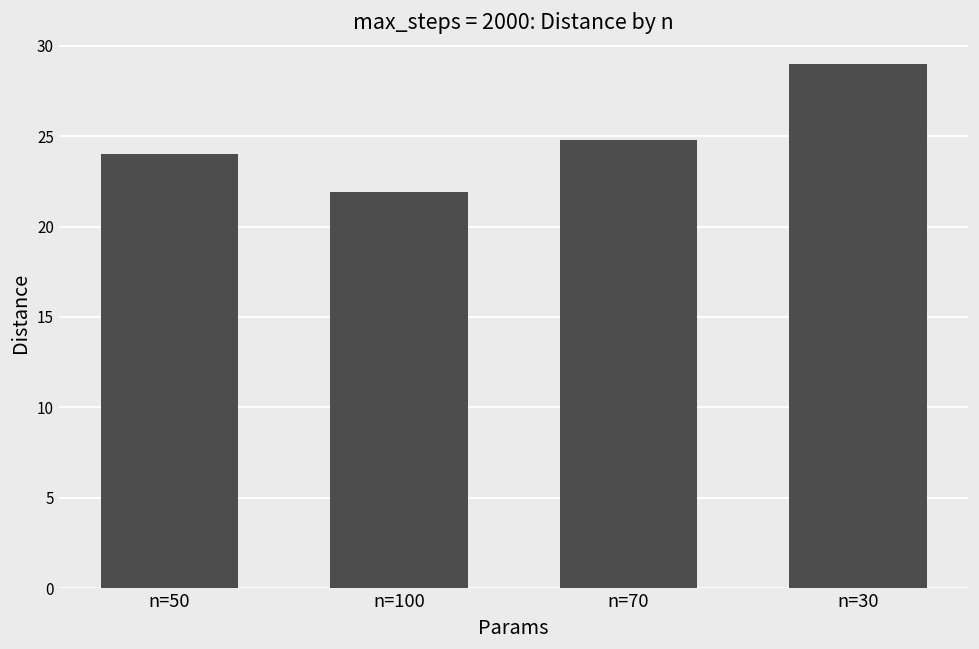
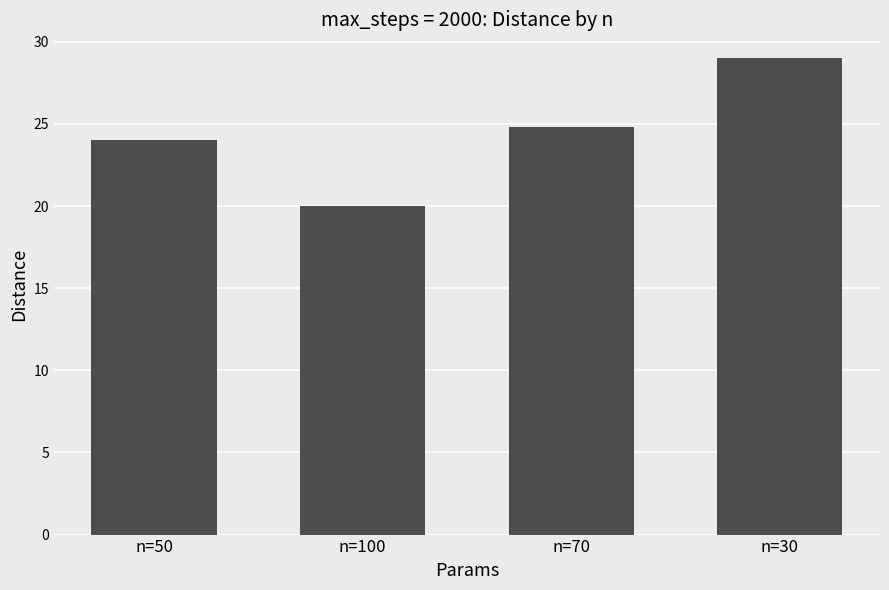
n=100: 21.9 -> 20.0
